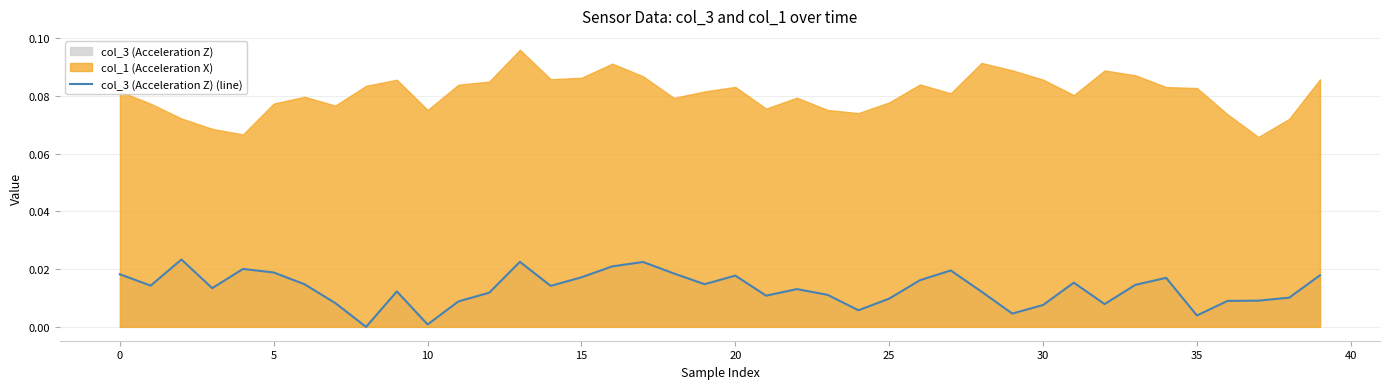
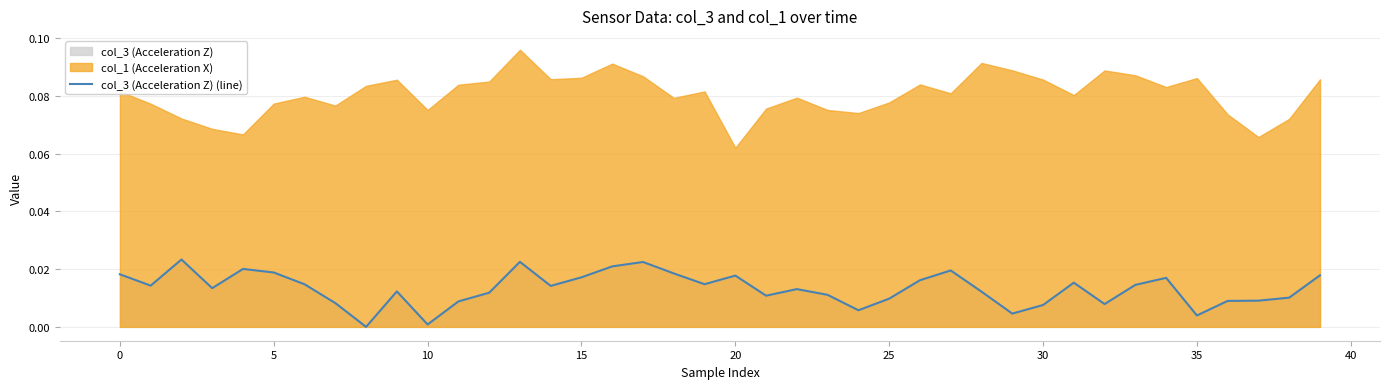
col_1 (Acceleration X), 20: 0.083 -> 0.062
col_1 (Acceleration X), 35: 0.083 -> 0.086
